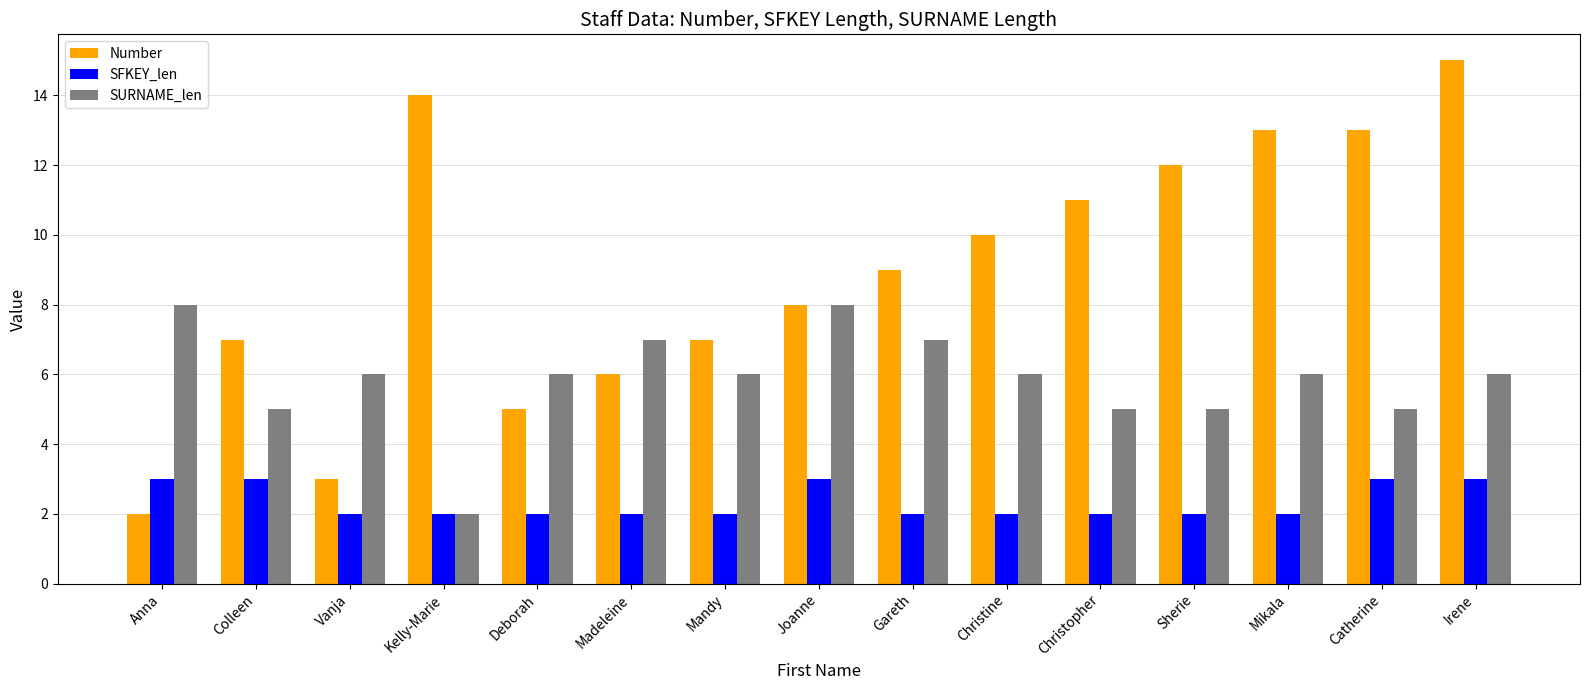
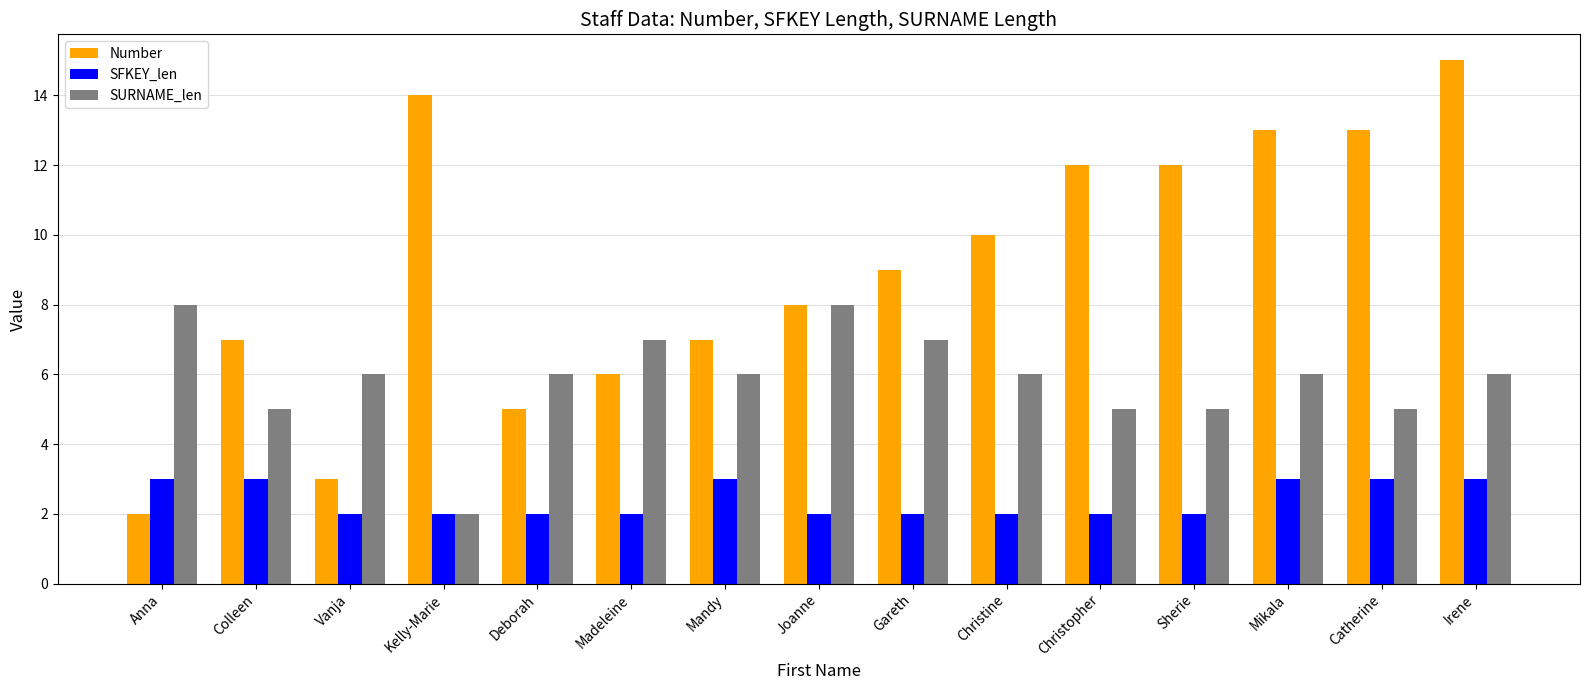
SFKEY_len, Mandy: 2 -> 3
SFKEY_len, Joanne: 3 -> 2
Number, Christopher: 11 -> 12
SFKEY_len, Mikala: 2 -> 3
